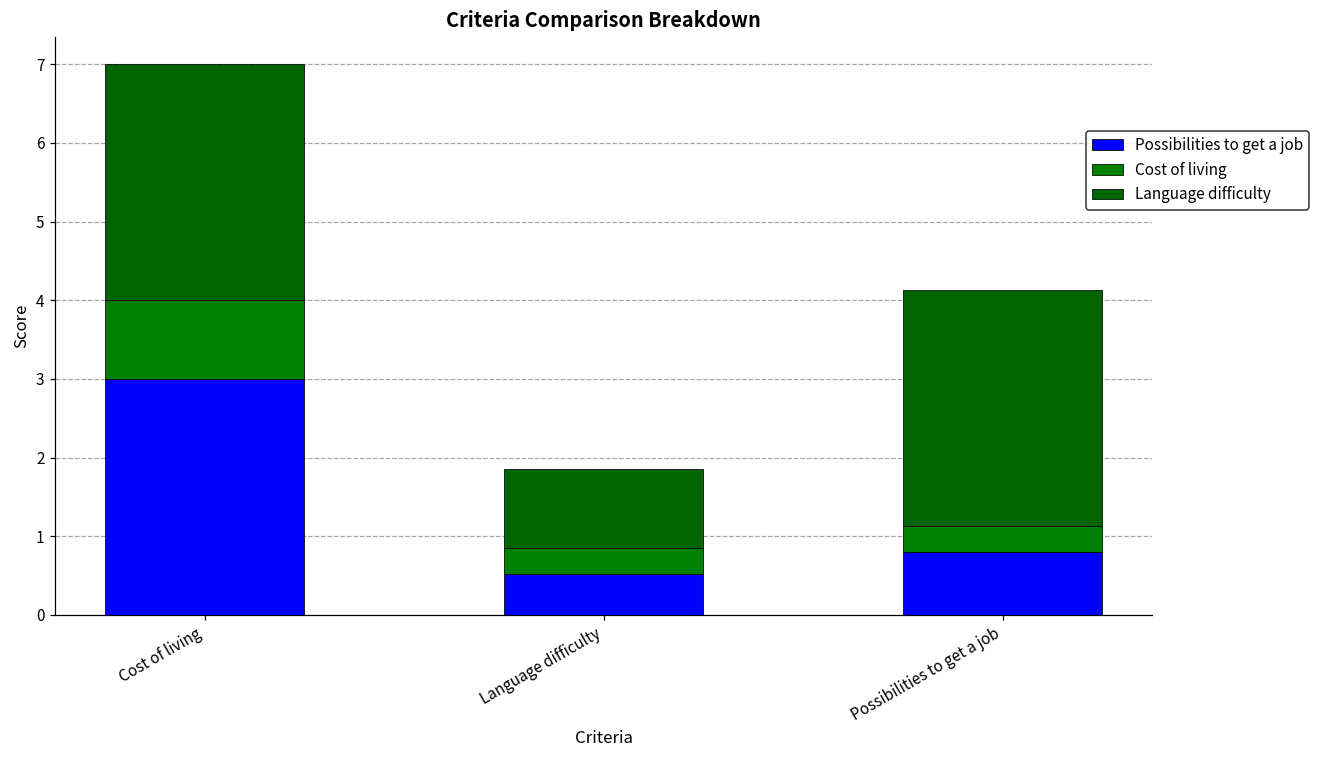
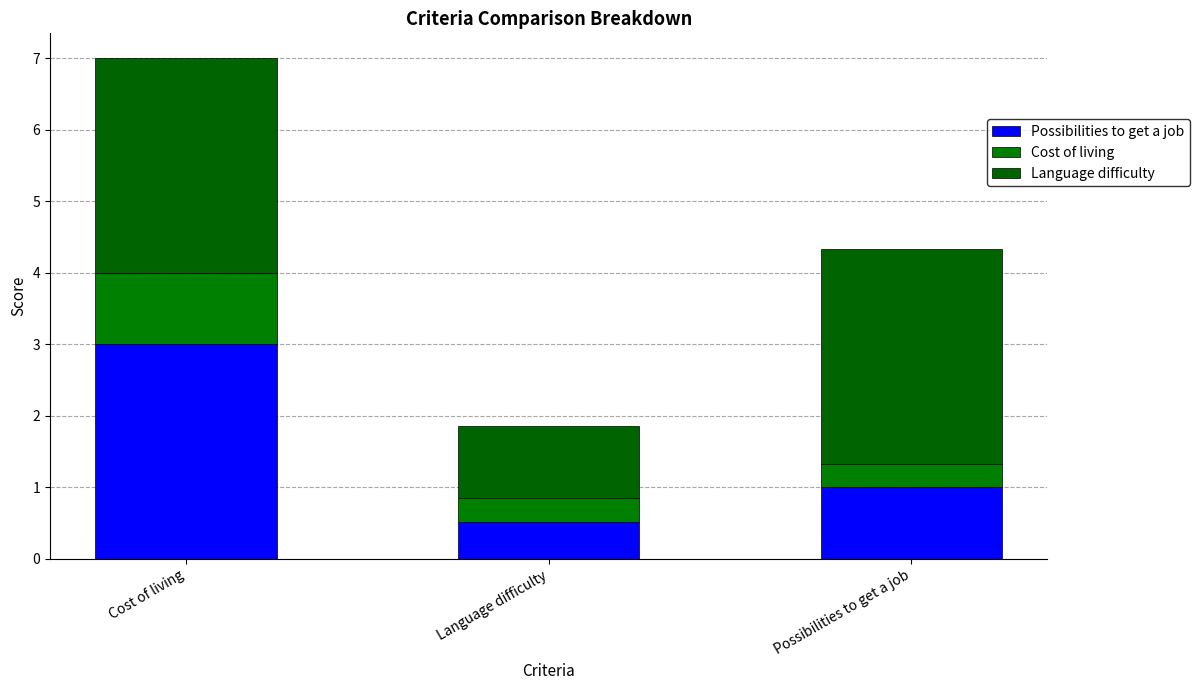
Possibilities to get a job, Possibilities to get a job: 0.8 -> 1.0
